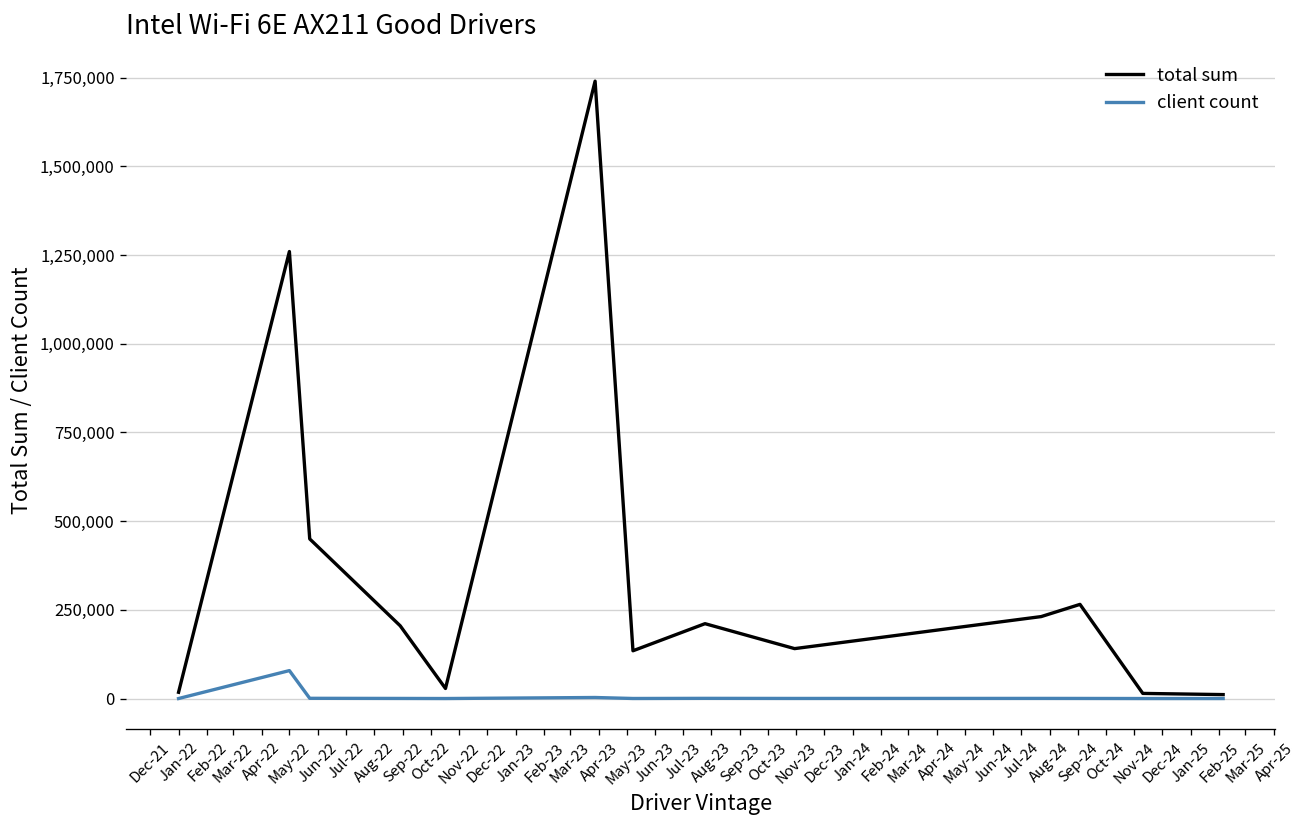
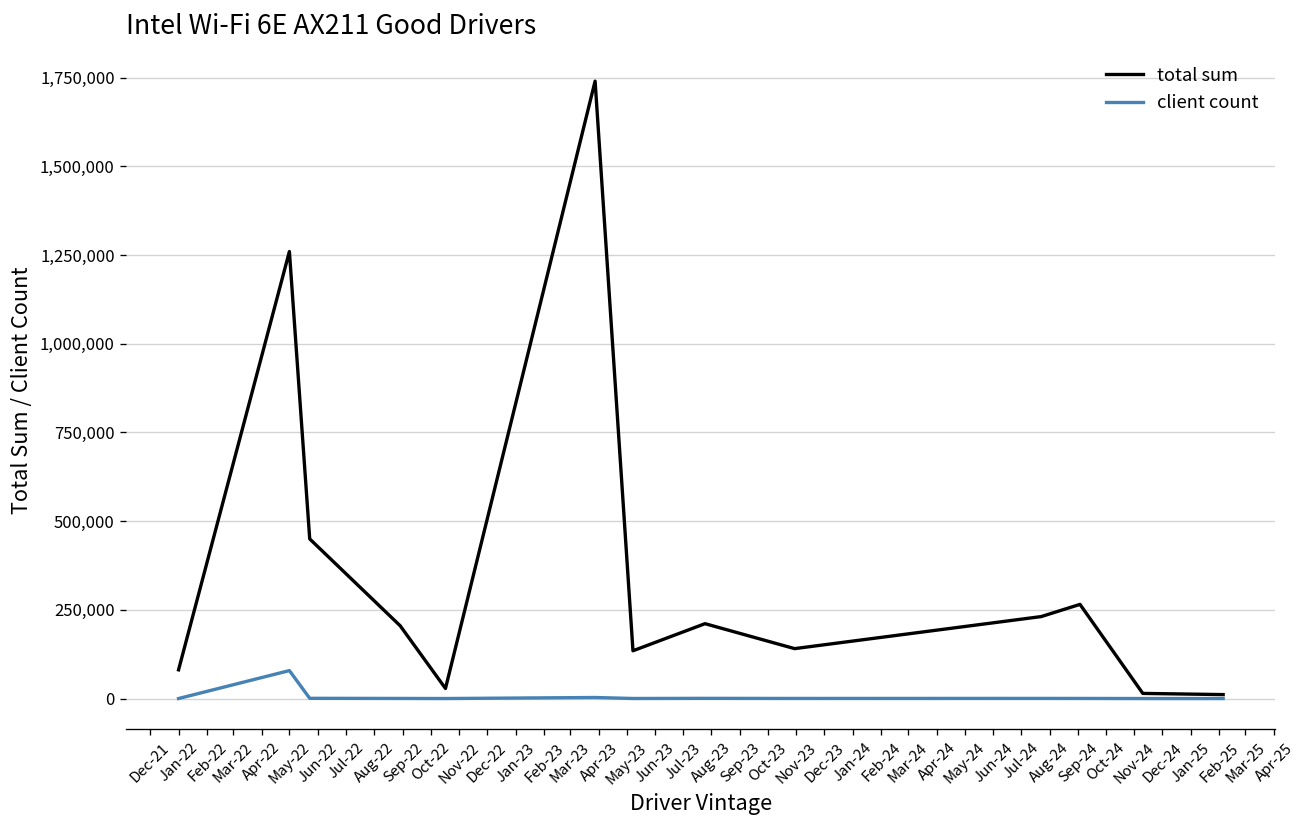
total sum, Jan-22: 20,000 -> 80,000
